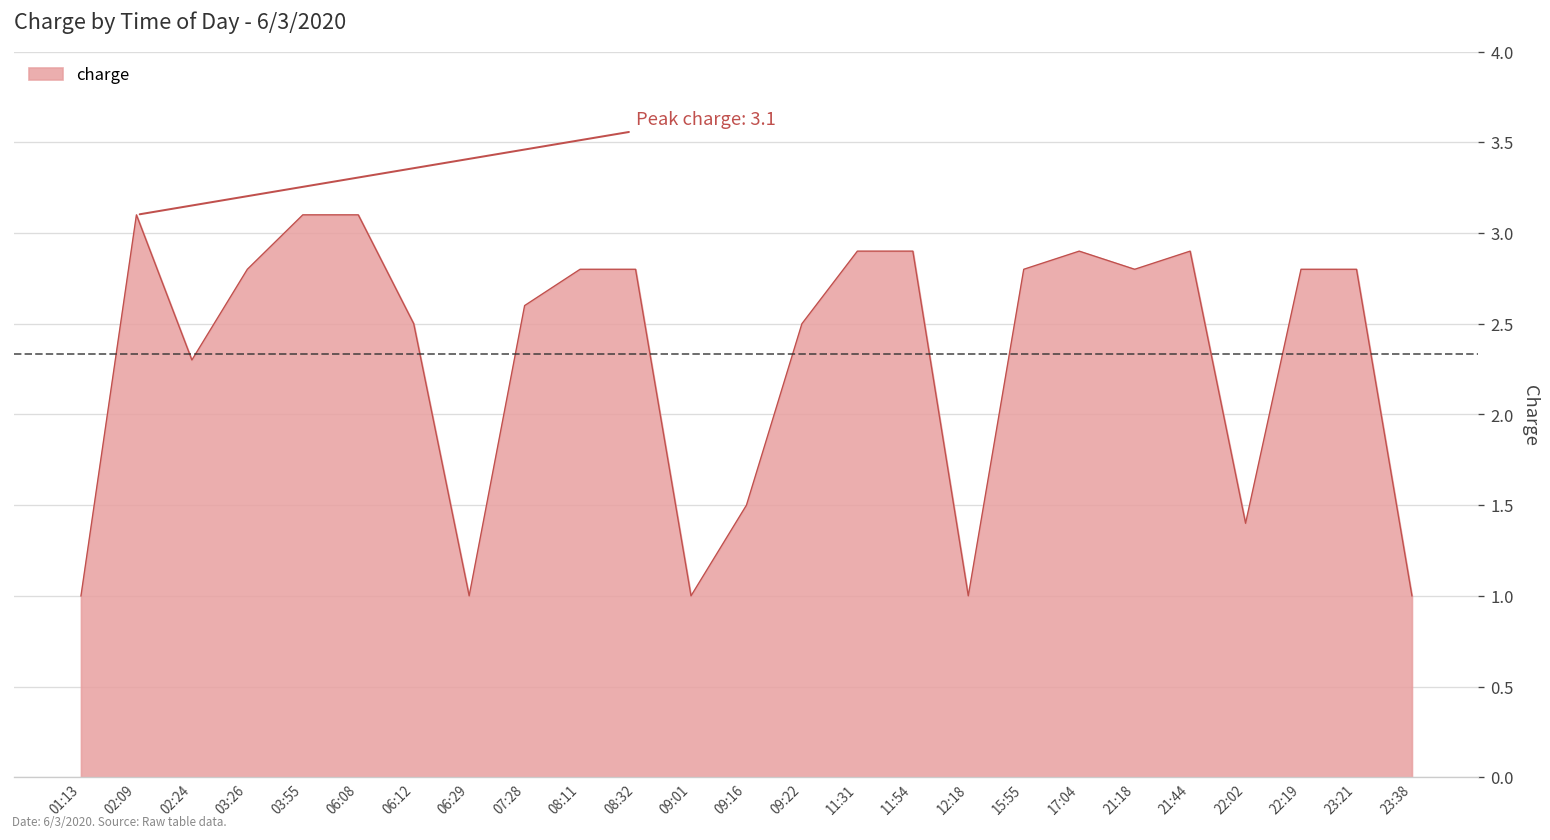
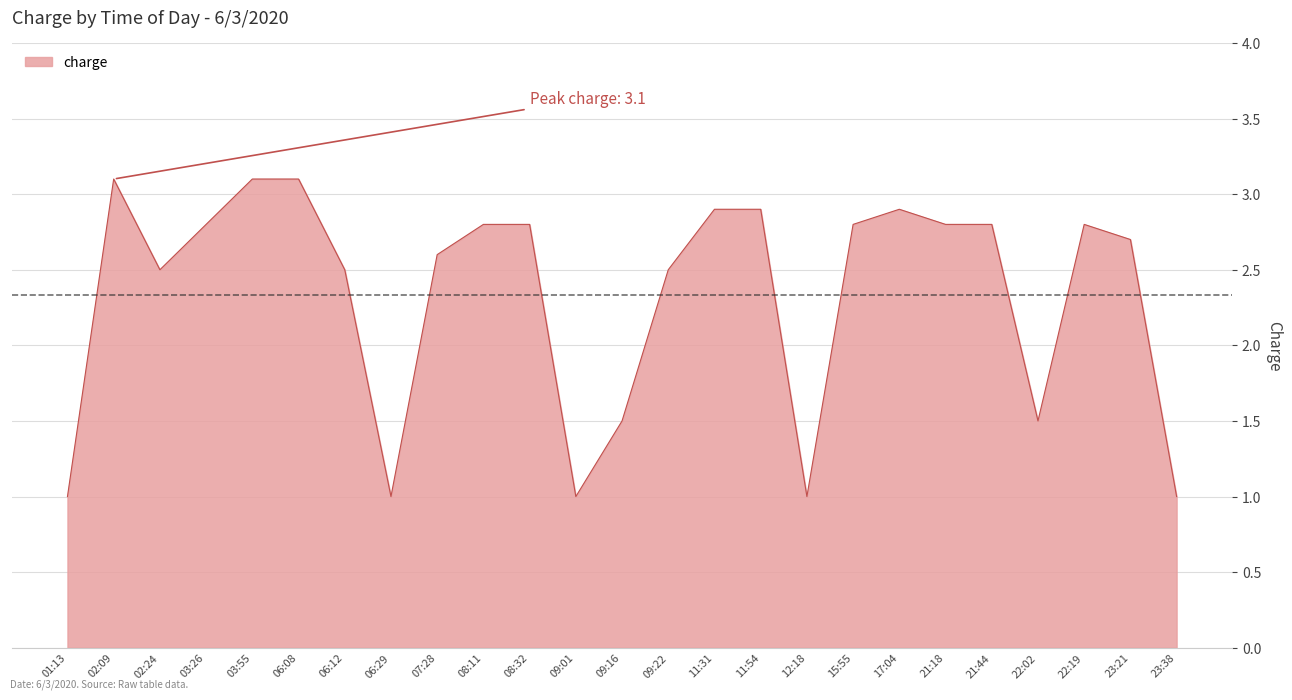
02:24: 2.3 -> 2.5
21:44: 2.9 -> 2.8
22:02: 1.4 -> 1.5
23:21: 2.8 -> 2.7
